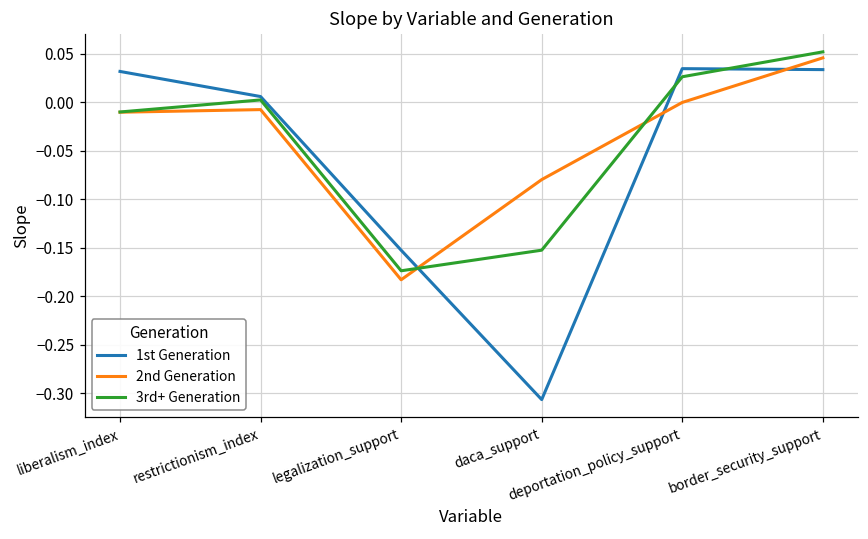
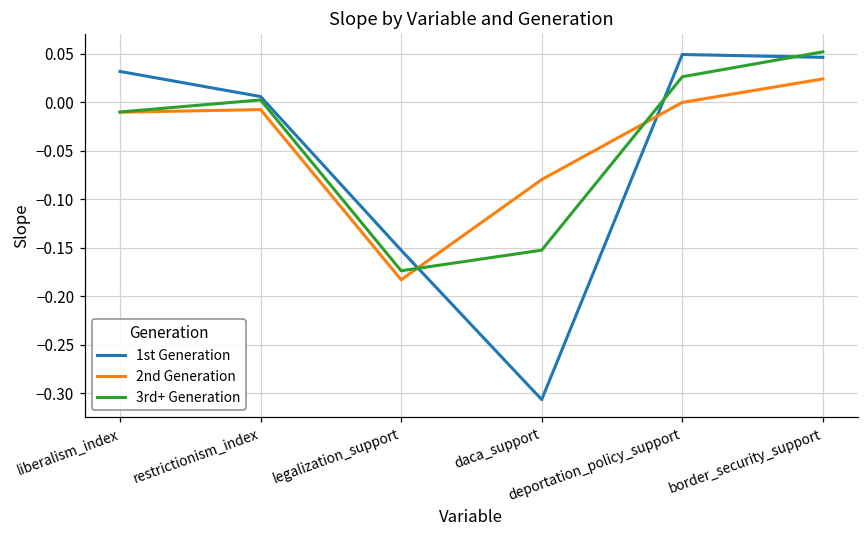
1st Generation, deportation_policy_support: 0.03 -> 0.05
1st Generation, border_security_support: 0.03 -> 0.05
2nd Generation, border_security_support: 0.05 -> 0.02
